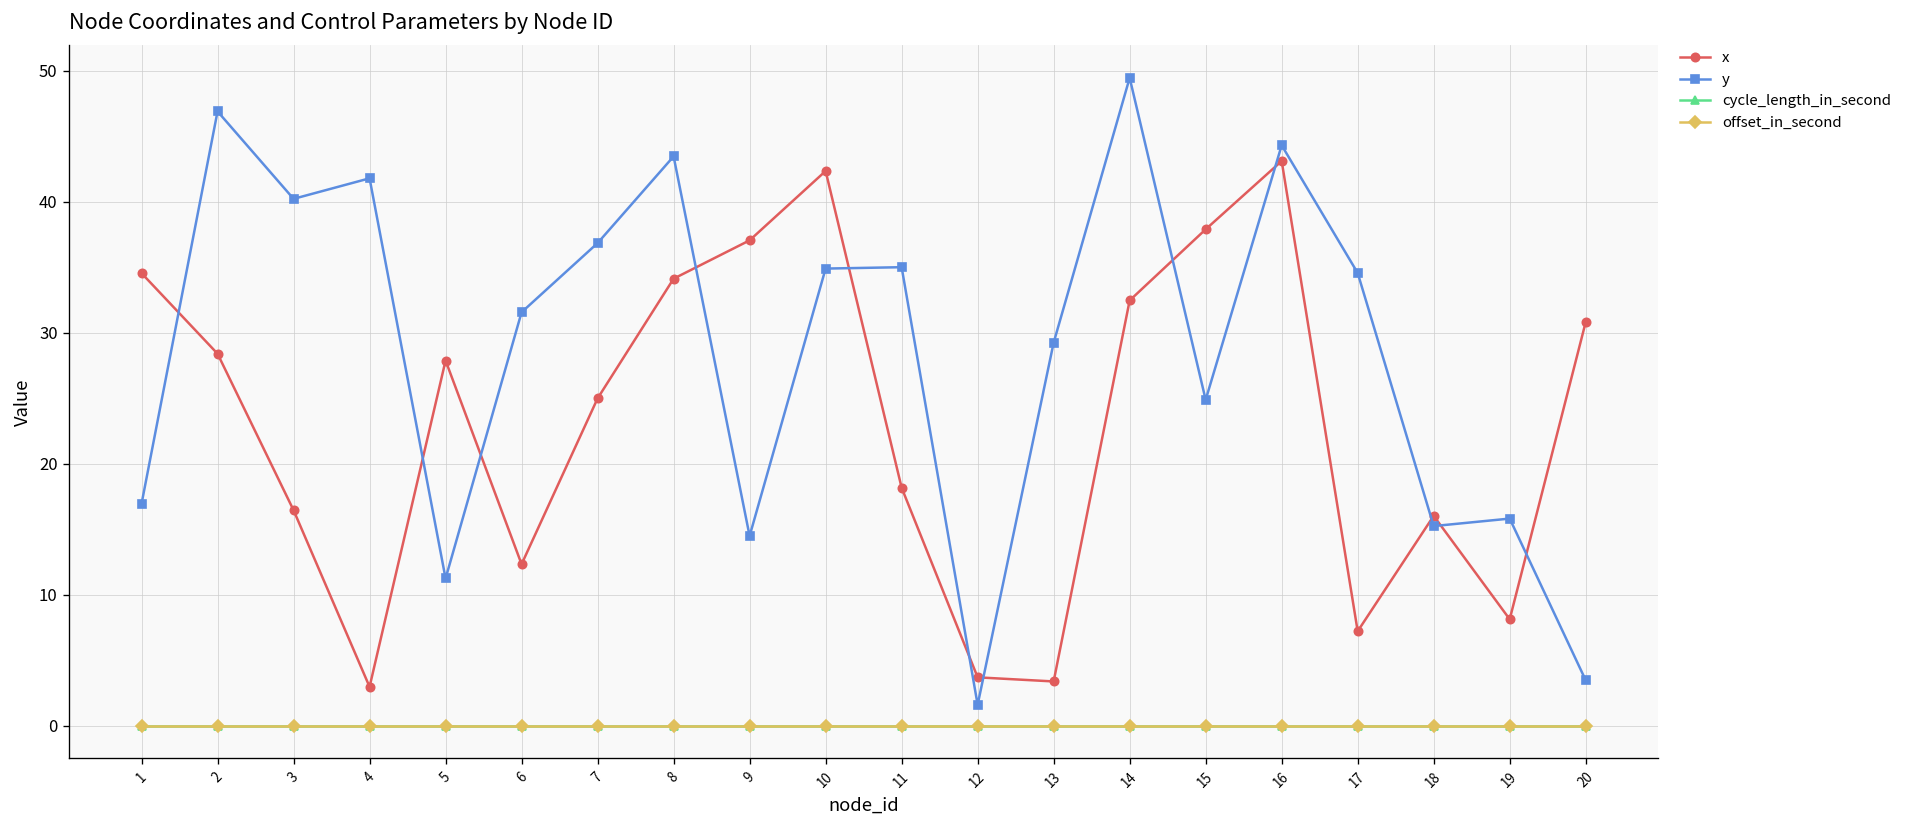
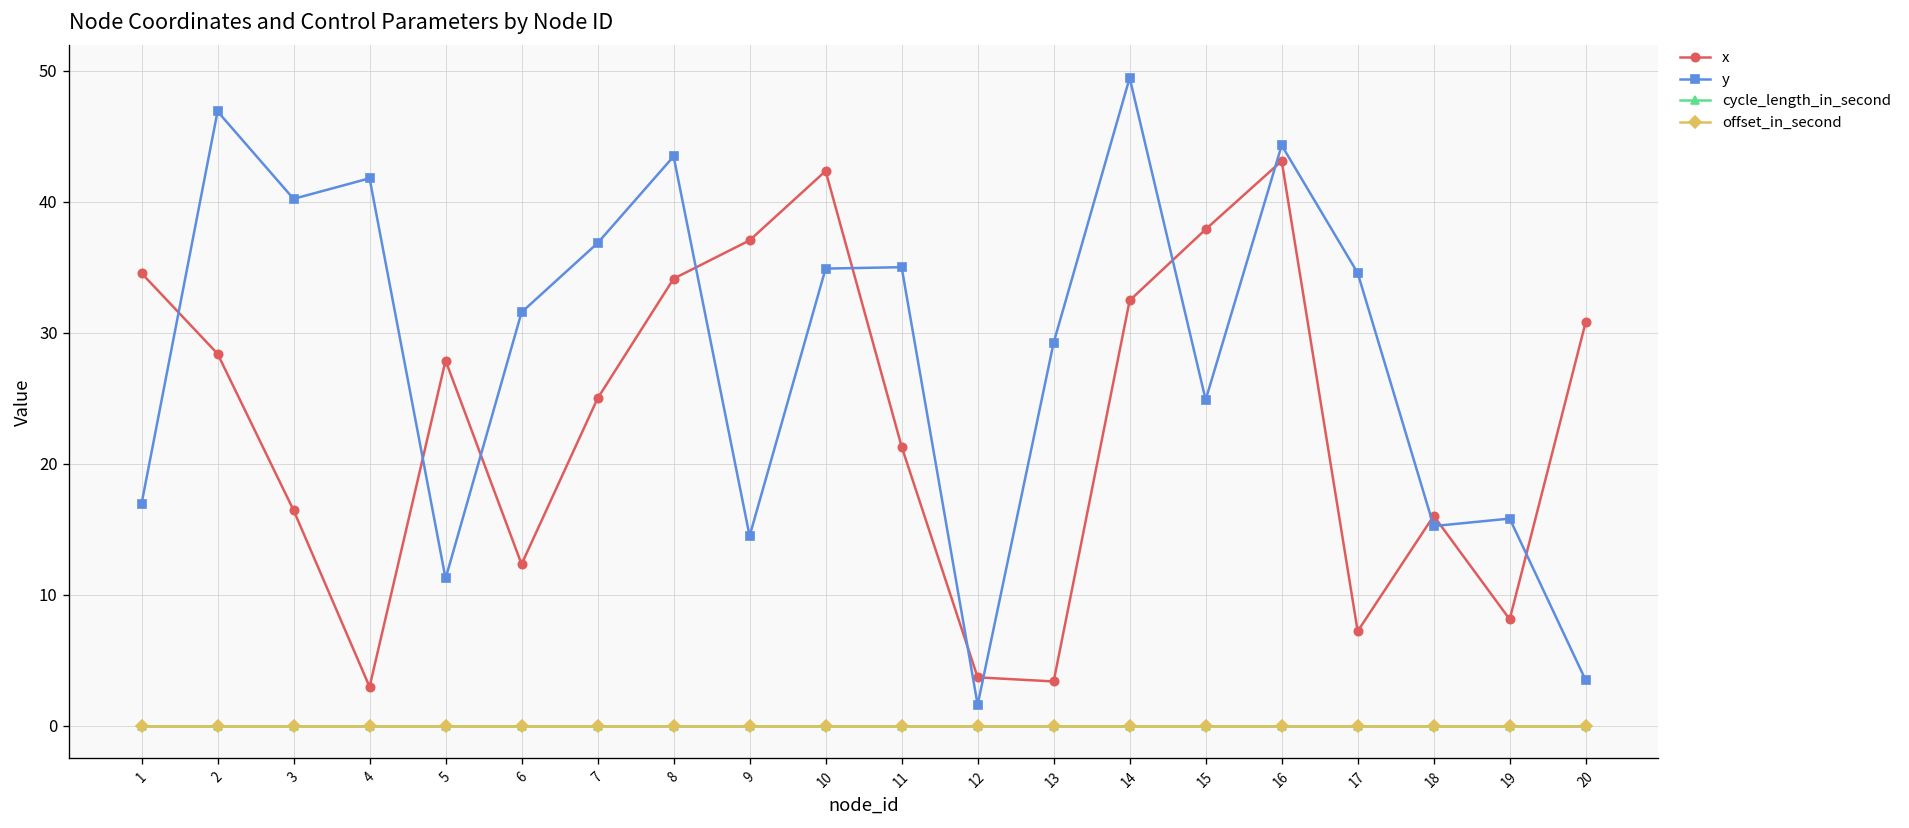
x, 11: 18.2 -> 21.3
